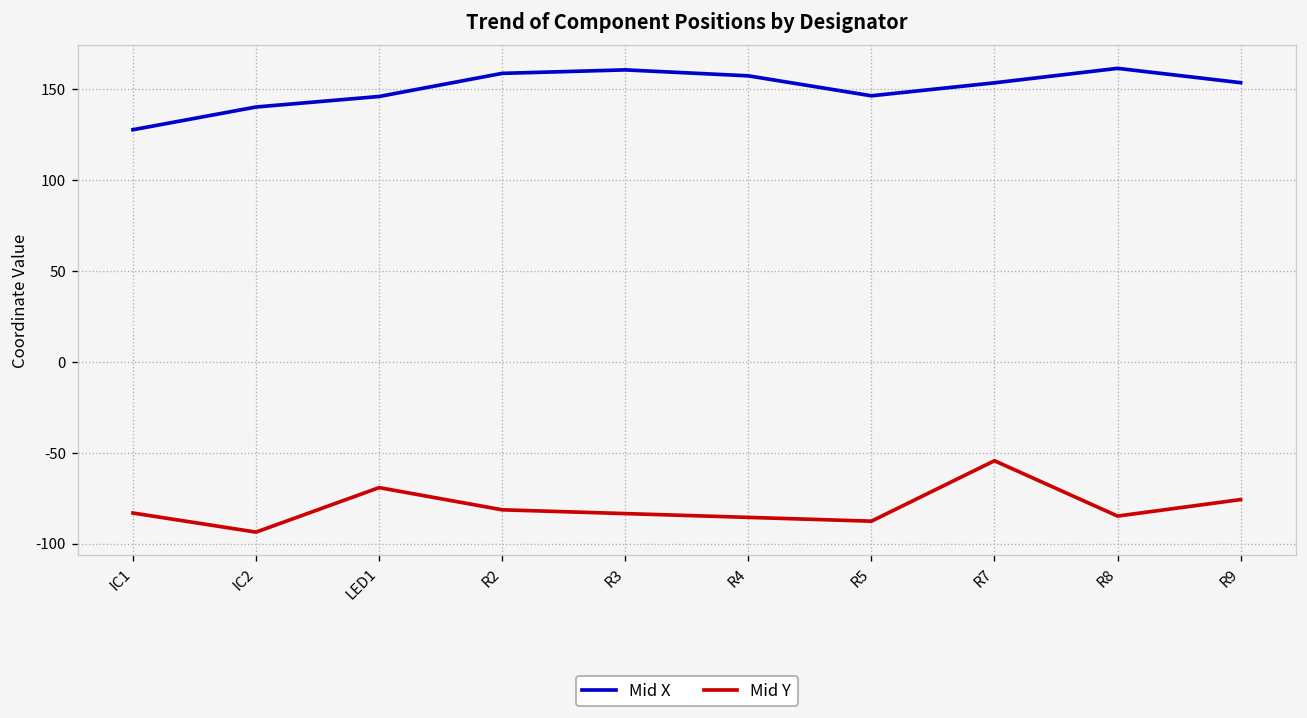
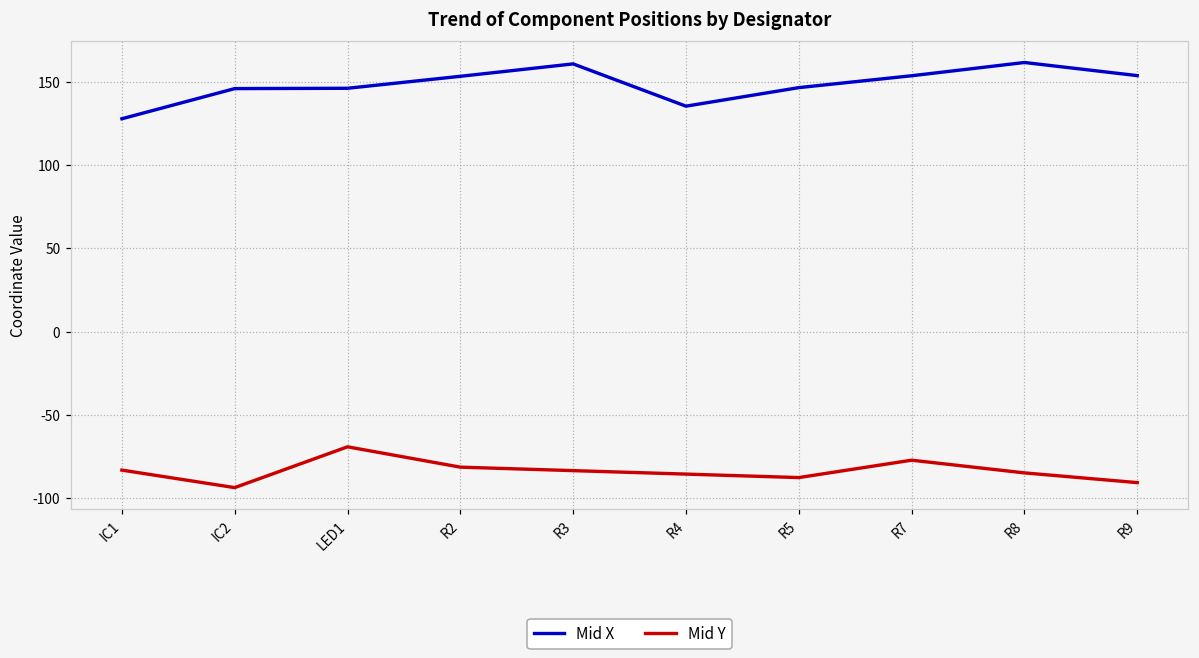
Mid X, IC2: 140 -> 146
Mid X, R2: 159 -> 153
Mid X, R4: 157 -> 135
Mid Y, R7: -54 -> -77
Mid Y, R9: -76 -> -91
